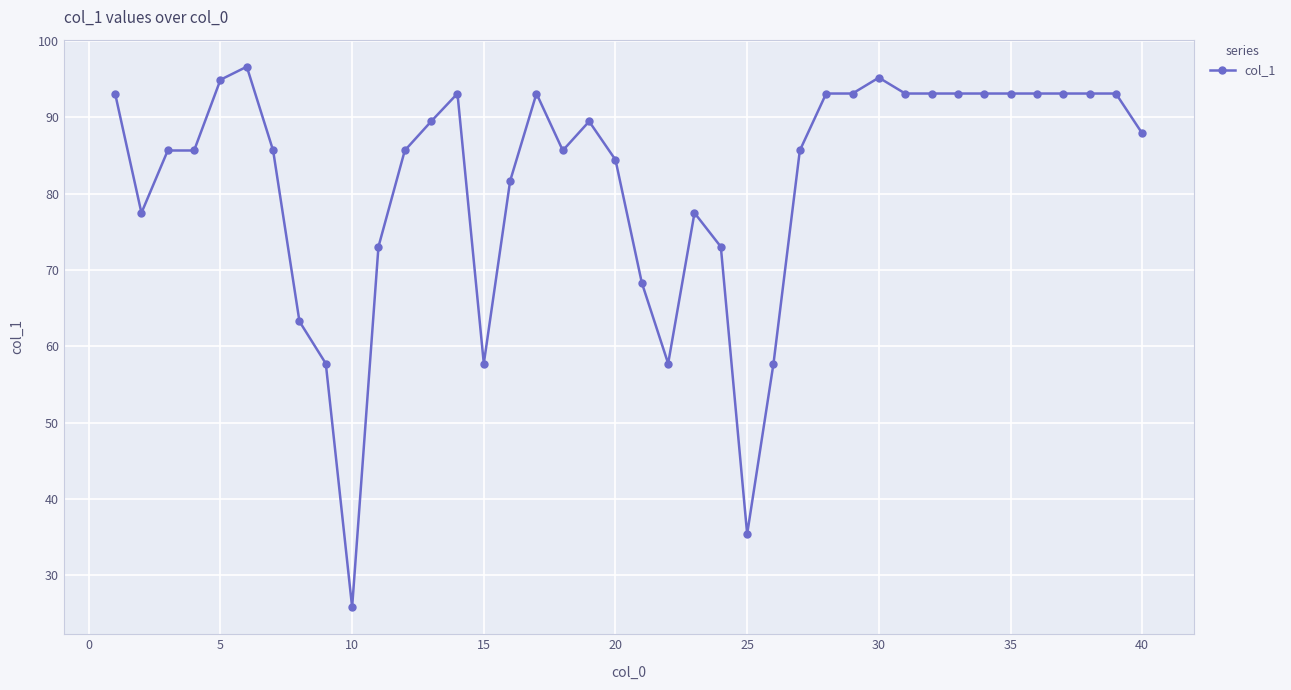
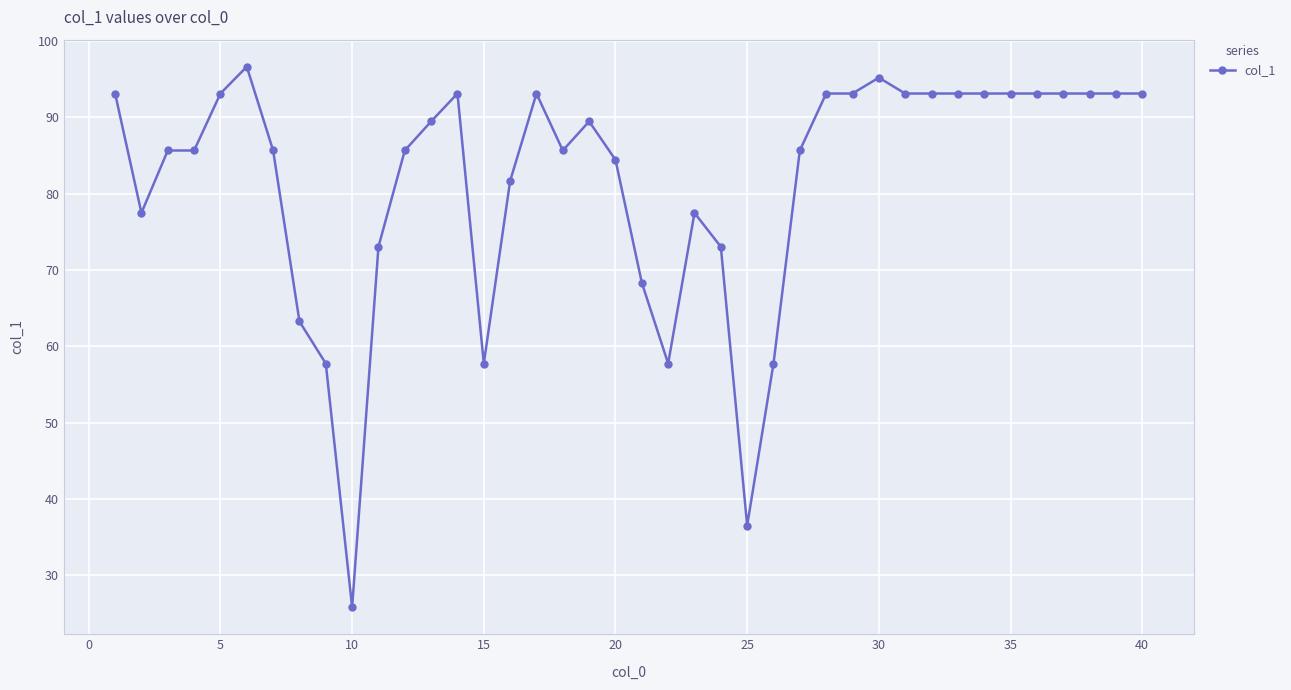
5: 95 -> 93
25: 35 -> 37
40: 88 -> 93
